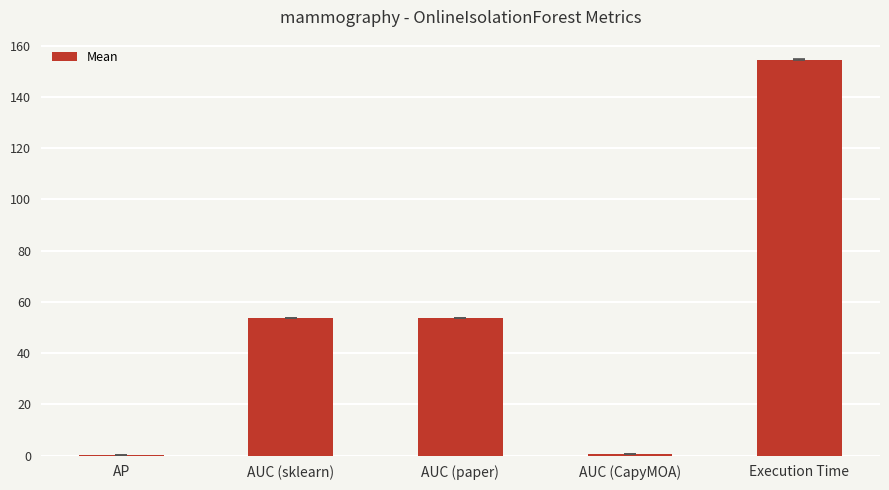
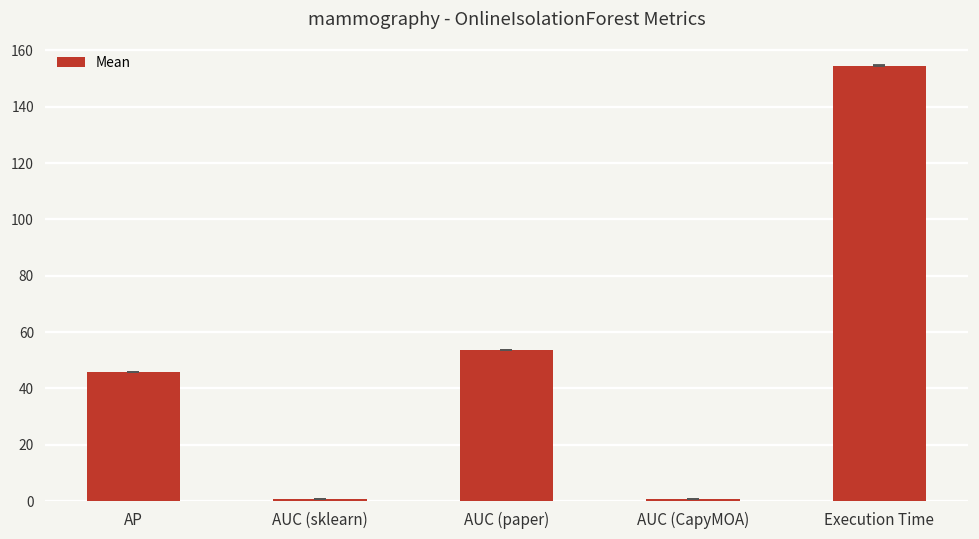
AP: 0 -> 46
AUC (sklearn): 54 -> 1
